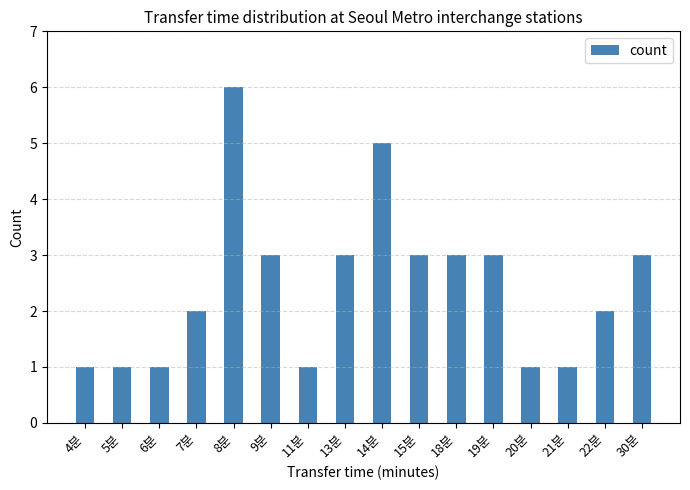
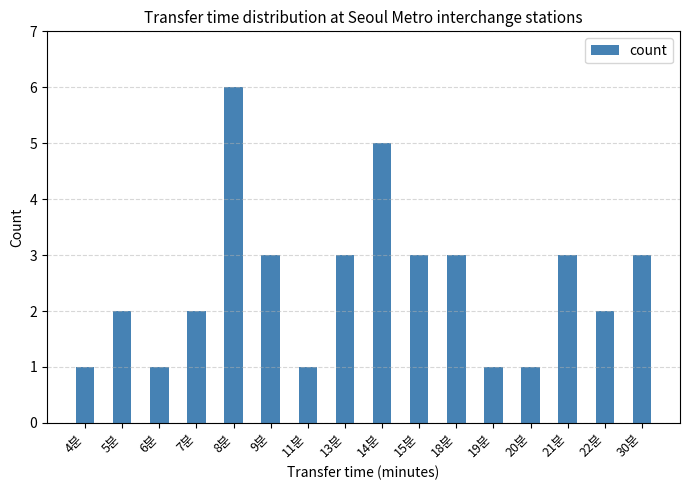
5분: 1 -> 2
19분: 3 -> 1
21분: 1 -> 3
